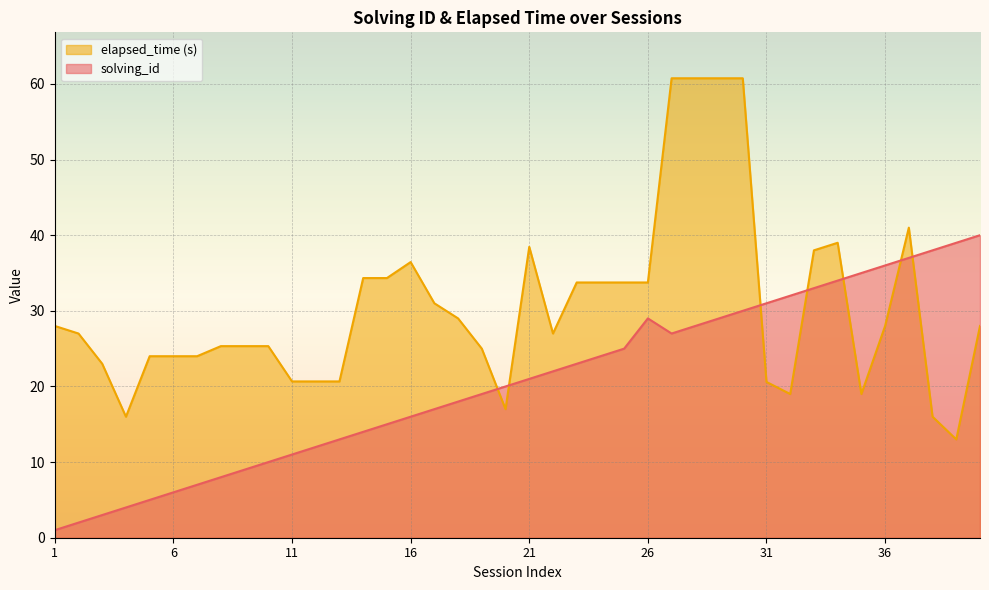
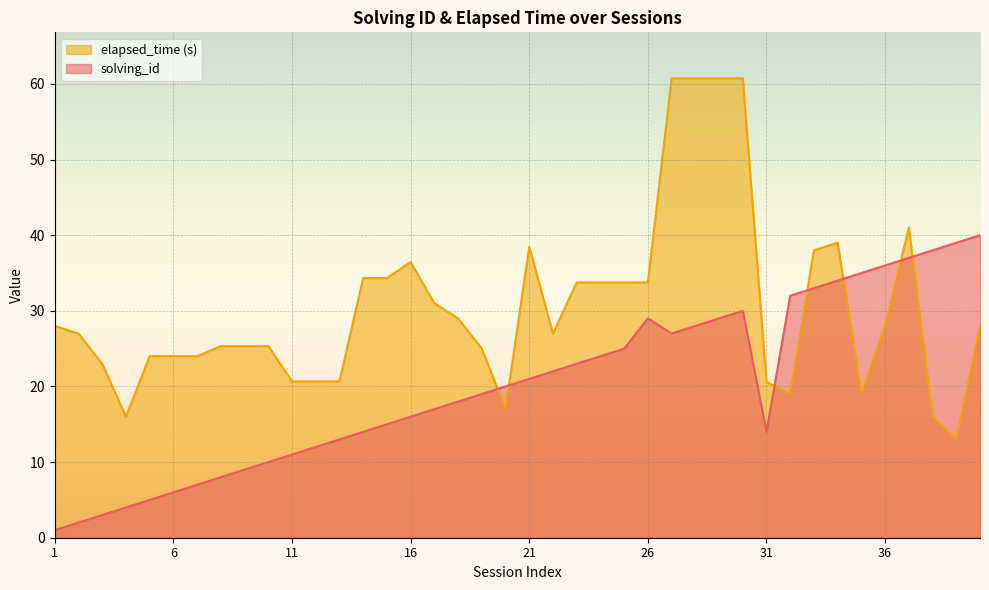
solving_id, 31: 31 -> 14
